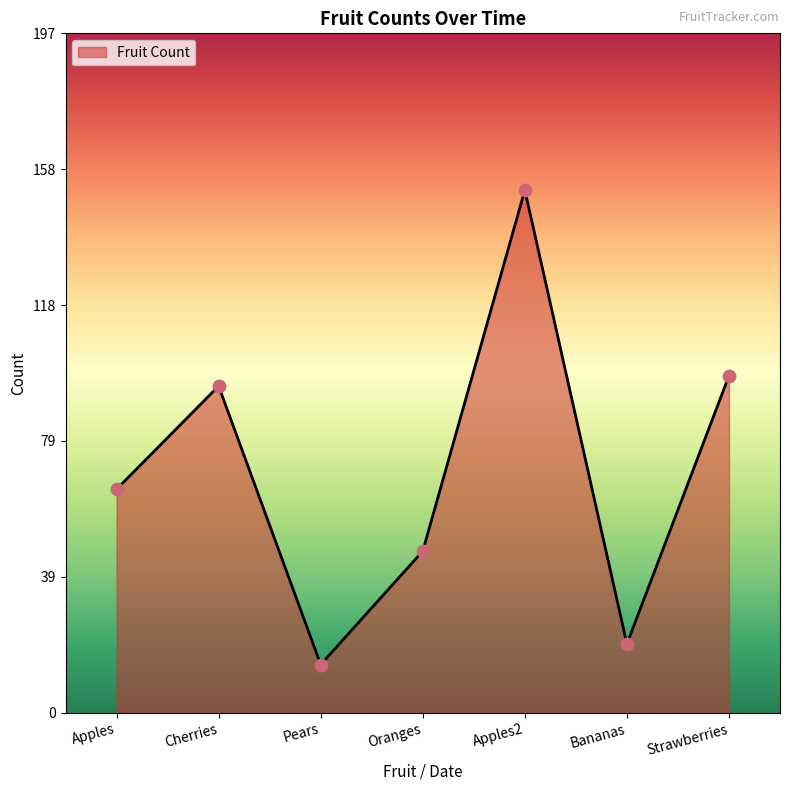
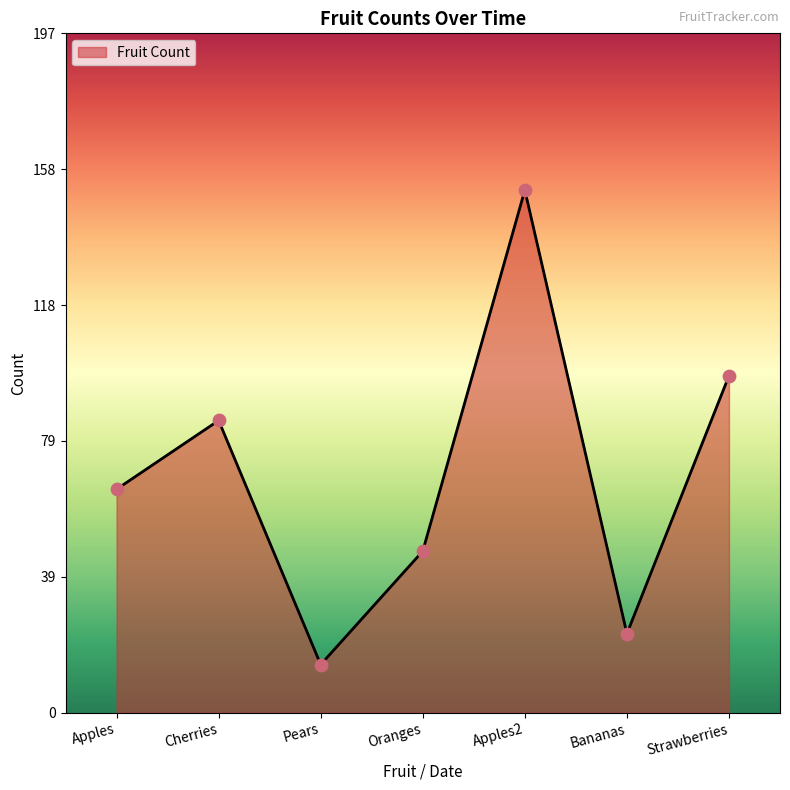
Cherries: 95 -> 85
Bananas: 20 -> 23
